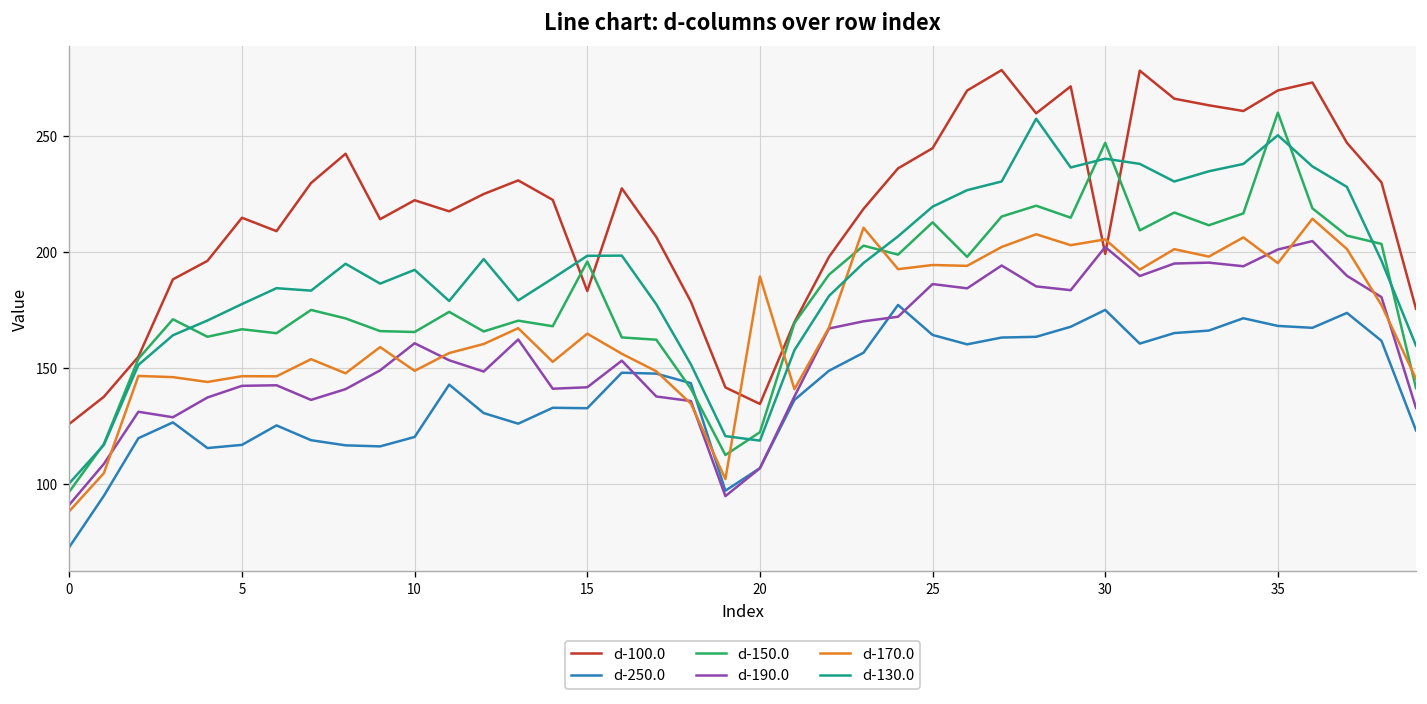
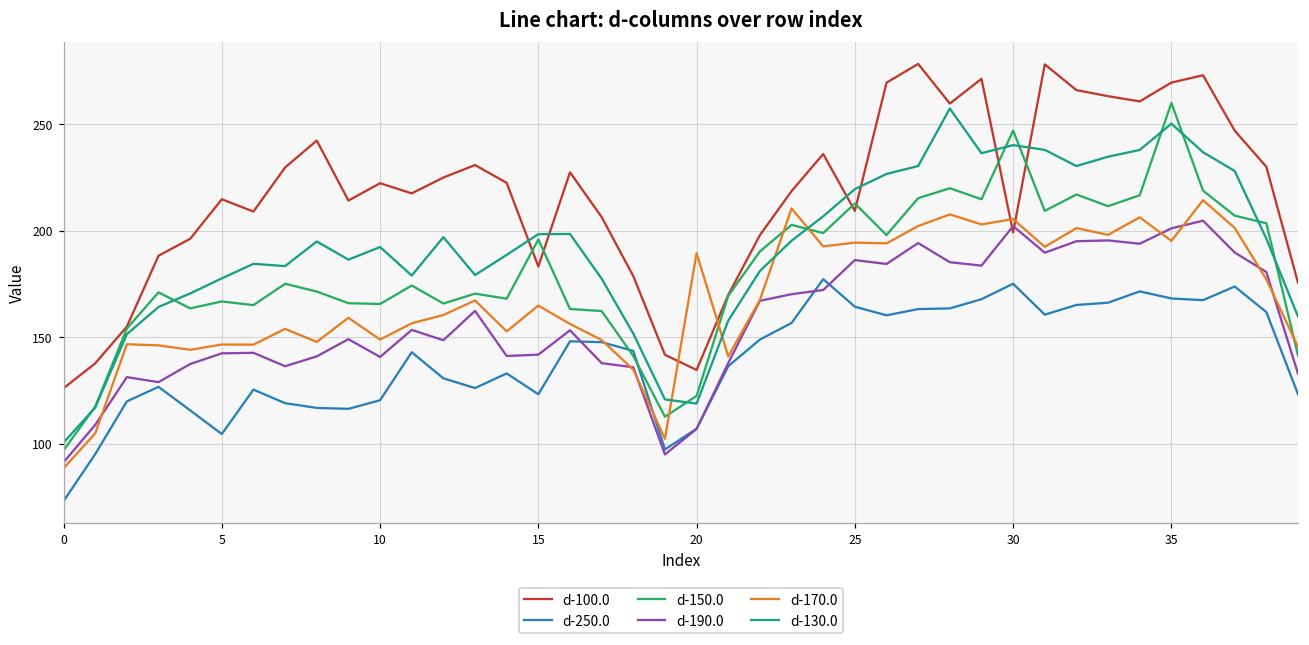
d-250.0, 5: 117 -> 104
d-190.0, 10: 161 -> 141
d-250.0, 15: 133 -> 123
d-100.0, 25: 245 -> 209
